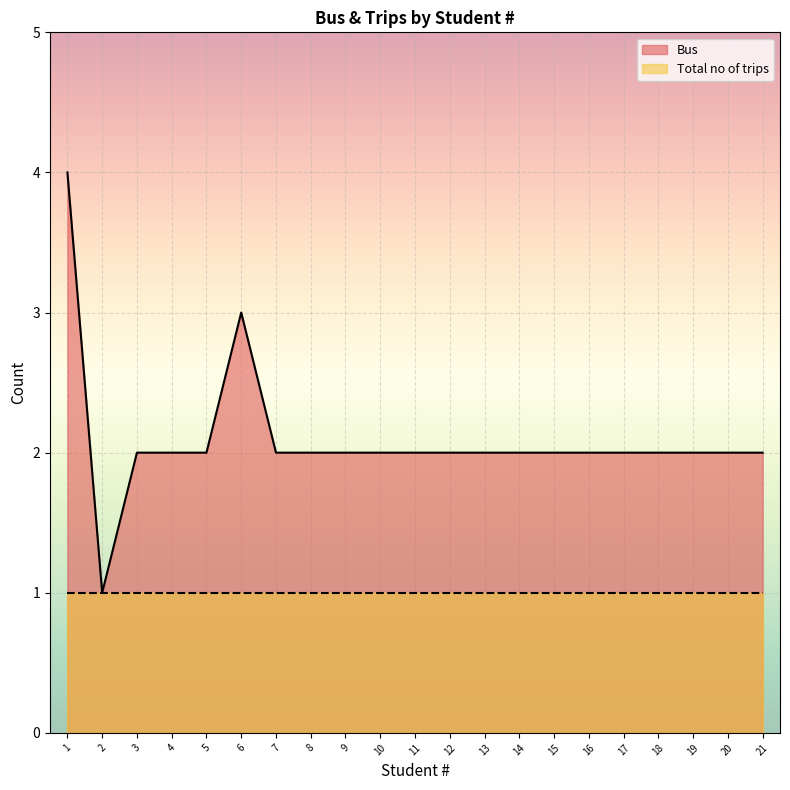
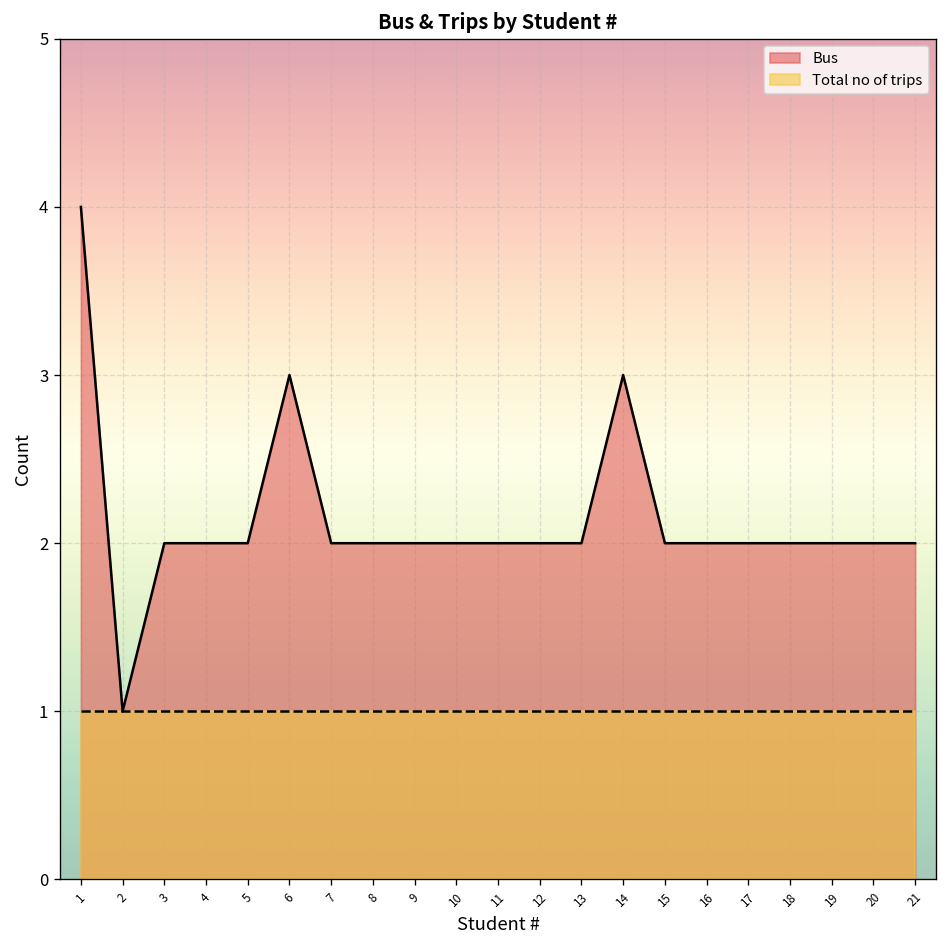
Bus, 14: 2 -> 3
